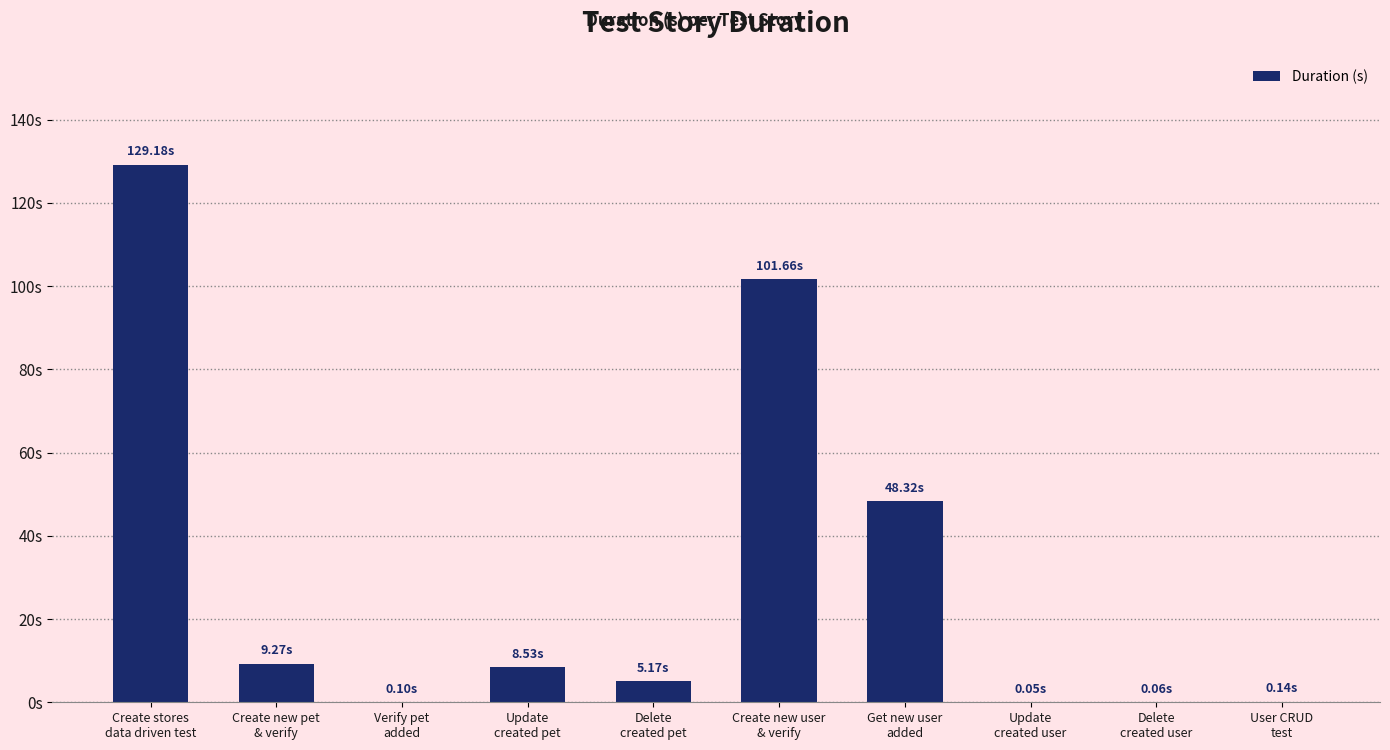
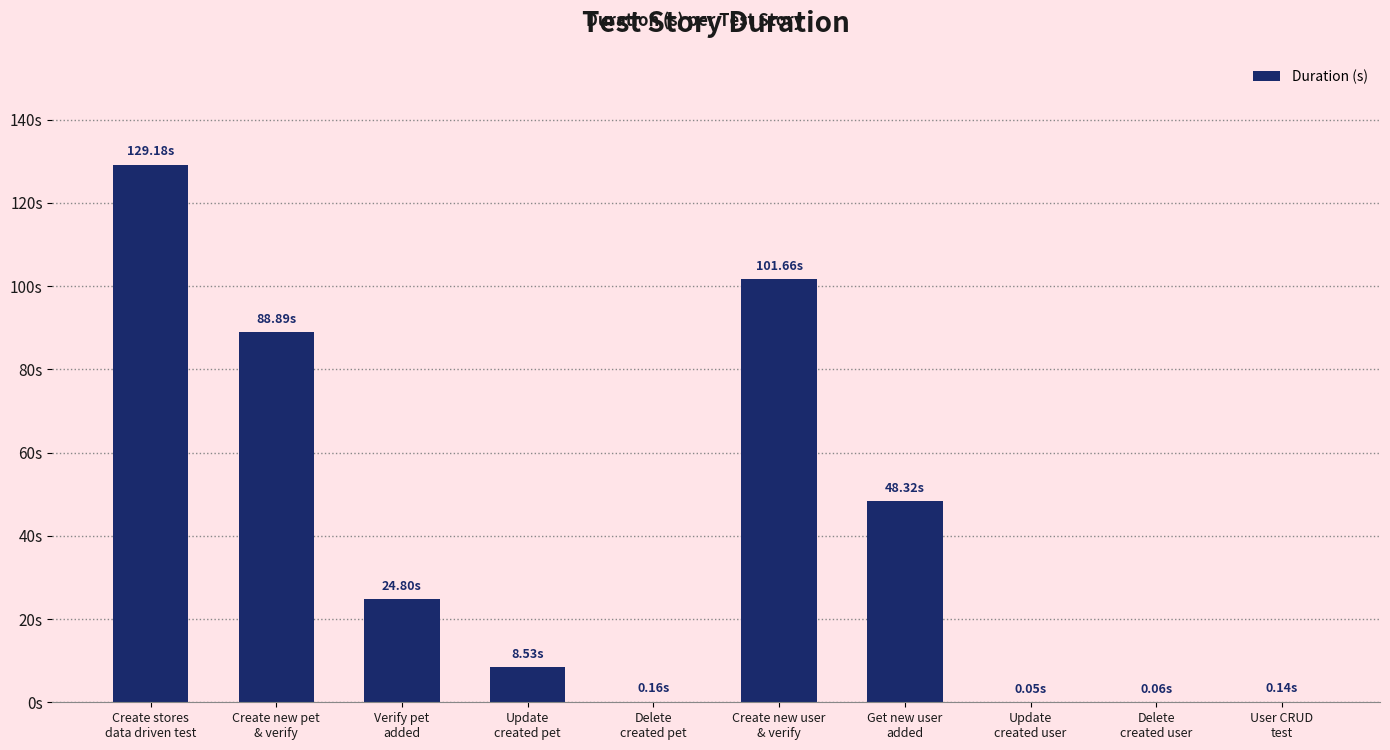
Create new pet & verify: 9.27s -> 88.89s
Verify pet added: 0.10s -> 24.80s
Delete created pet: 5.17s -> 0.16s
